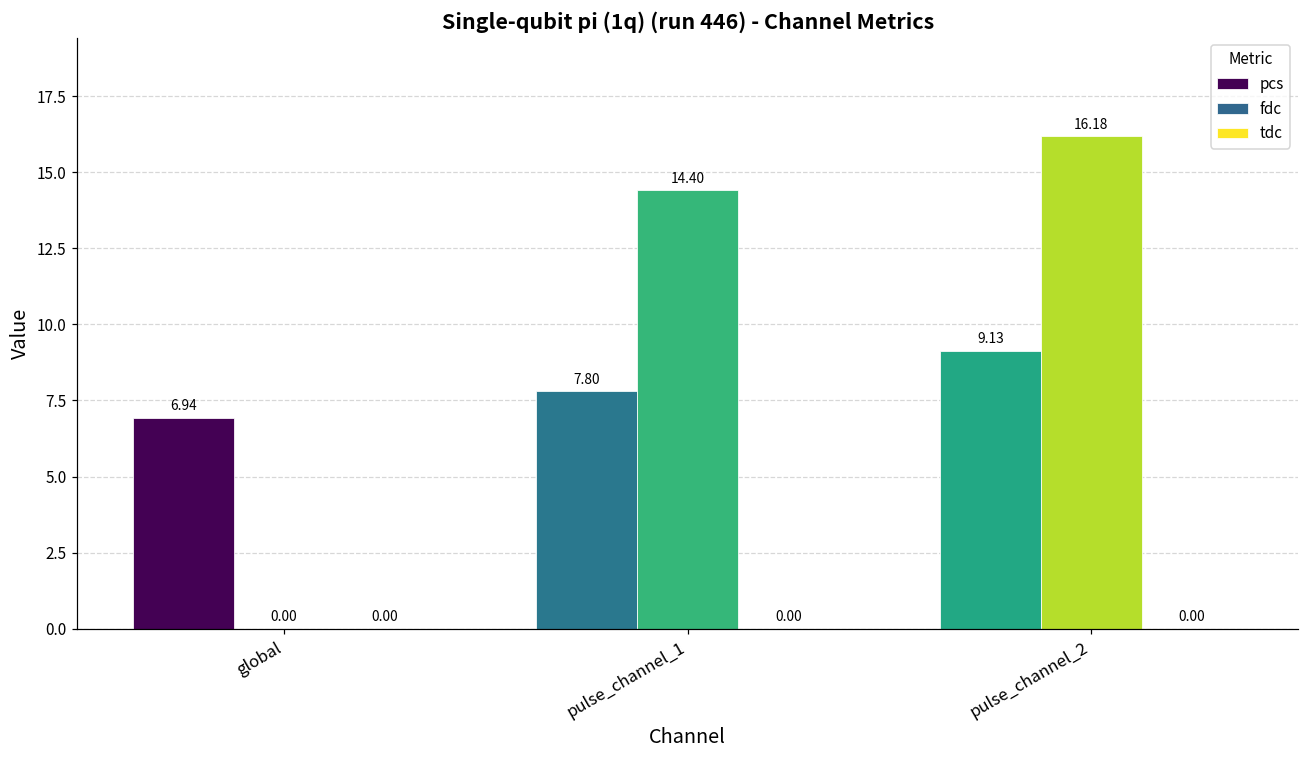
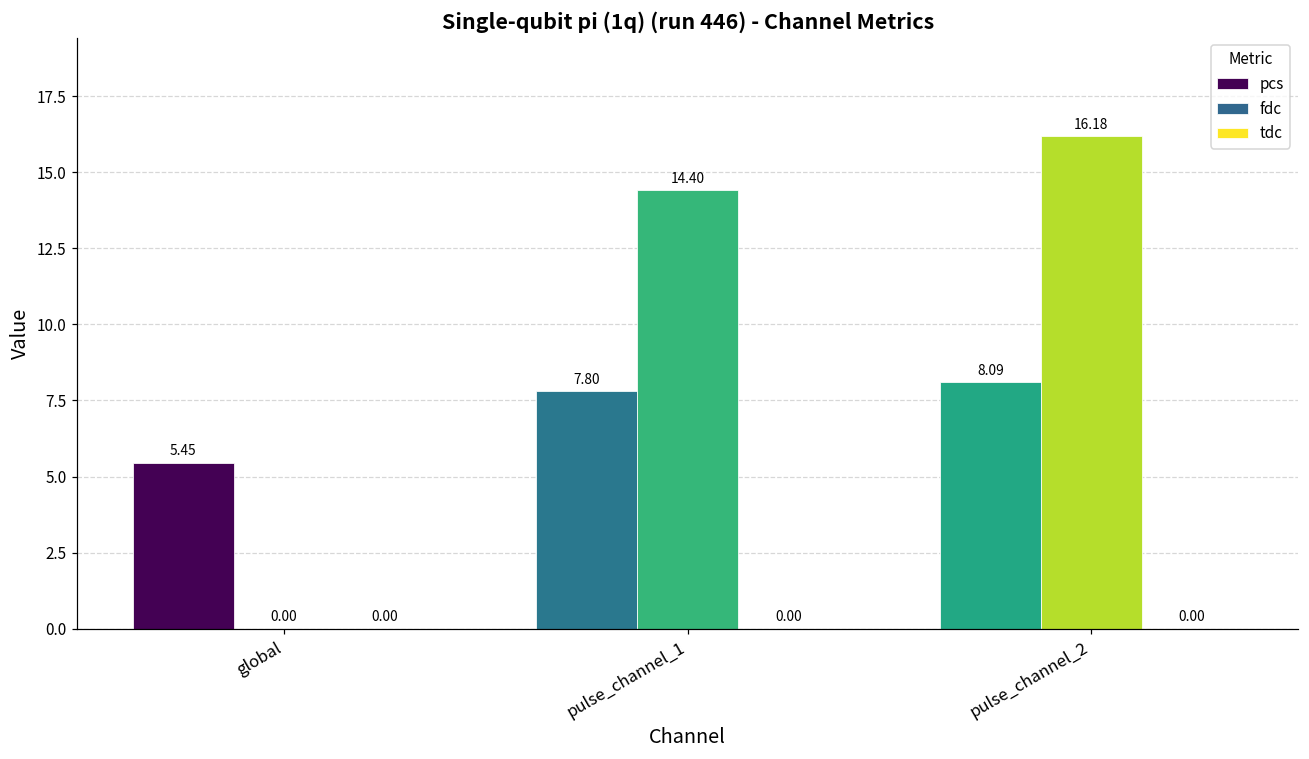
pcs, global: 6.94 -> 5.45
pcs, pulse_channel_2: 9.13 -> 8.09
